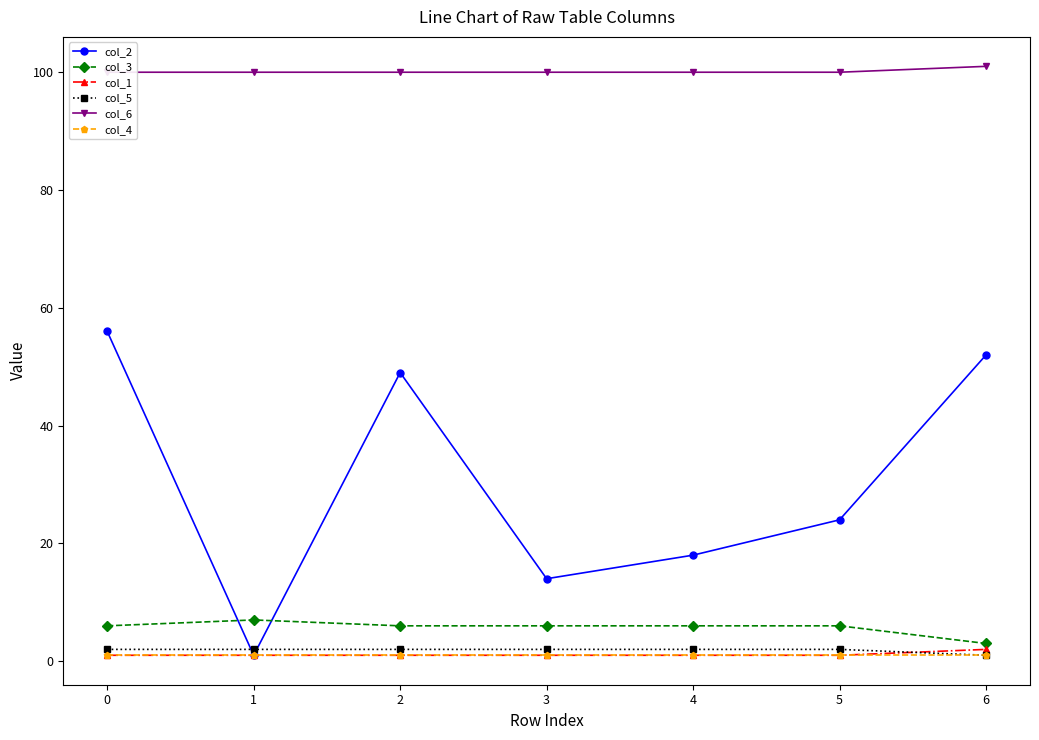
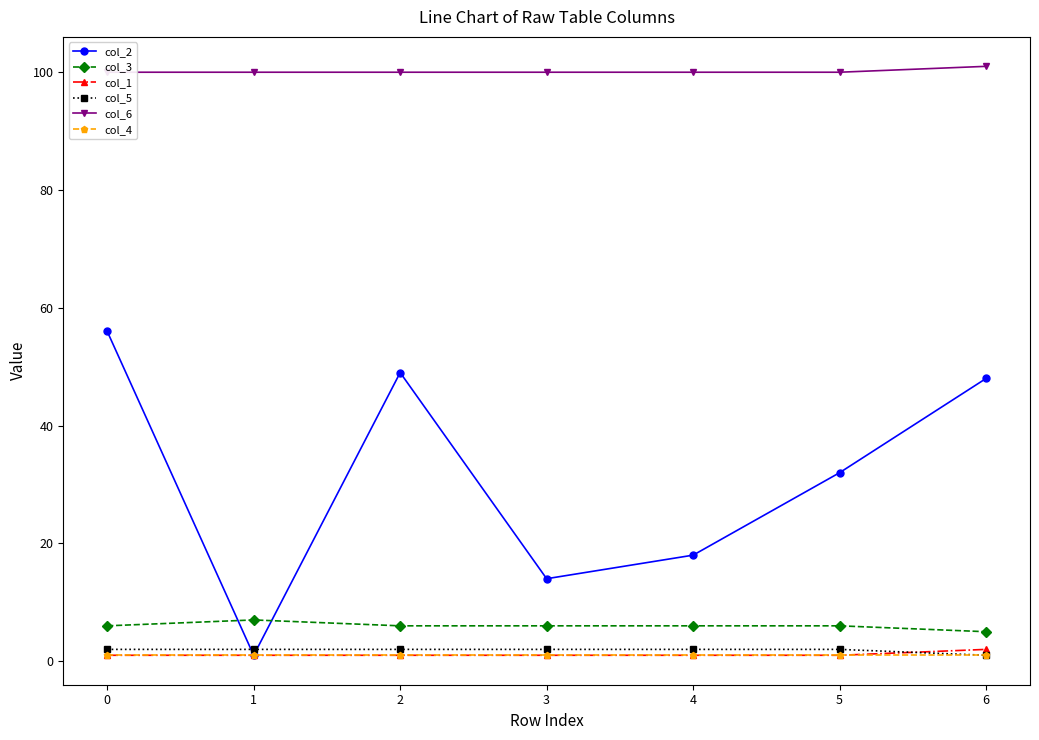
col_2, 5: 24 -> 32
col_2, 6: 52 -> 48
col_3, 6: 3 -> 5
